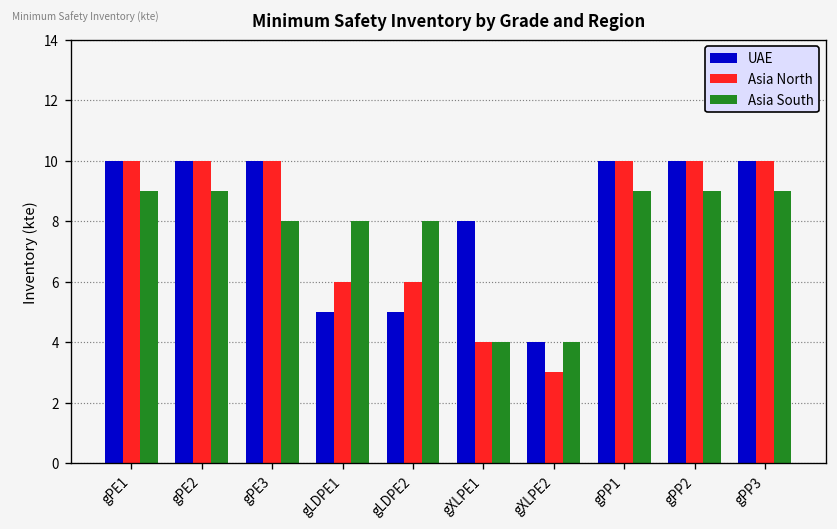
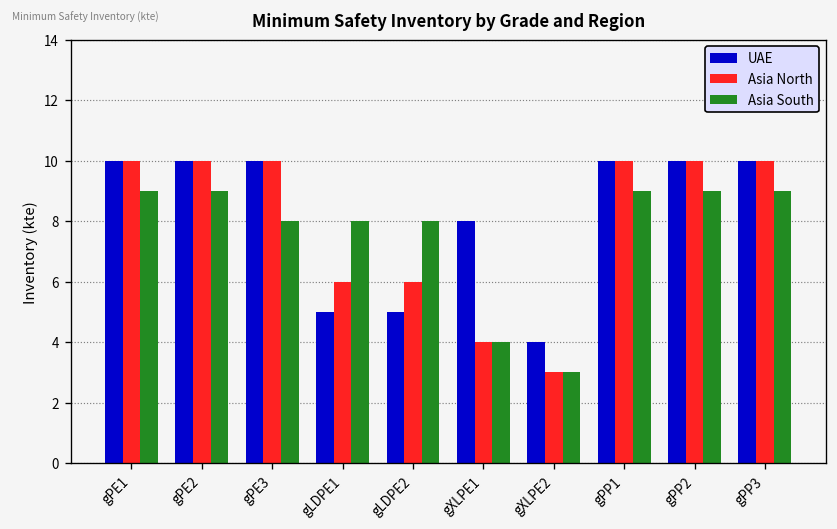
Asia South, gXLPE2: 4 -> 3
